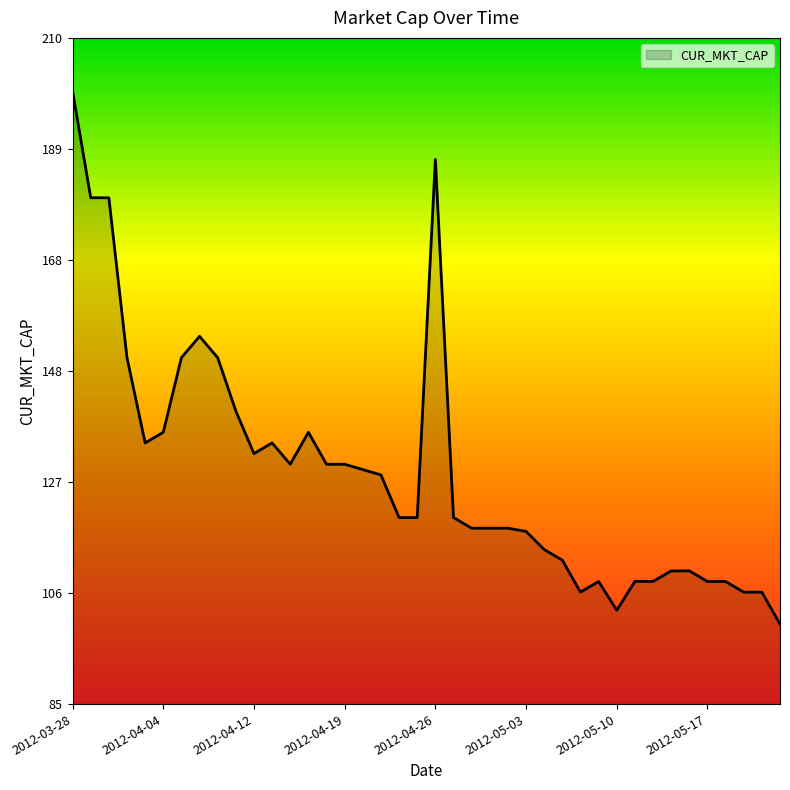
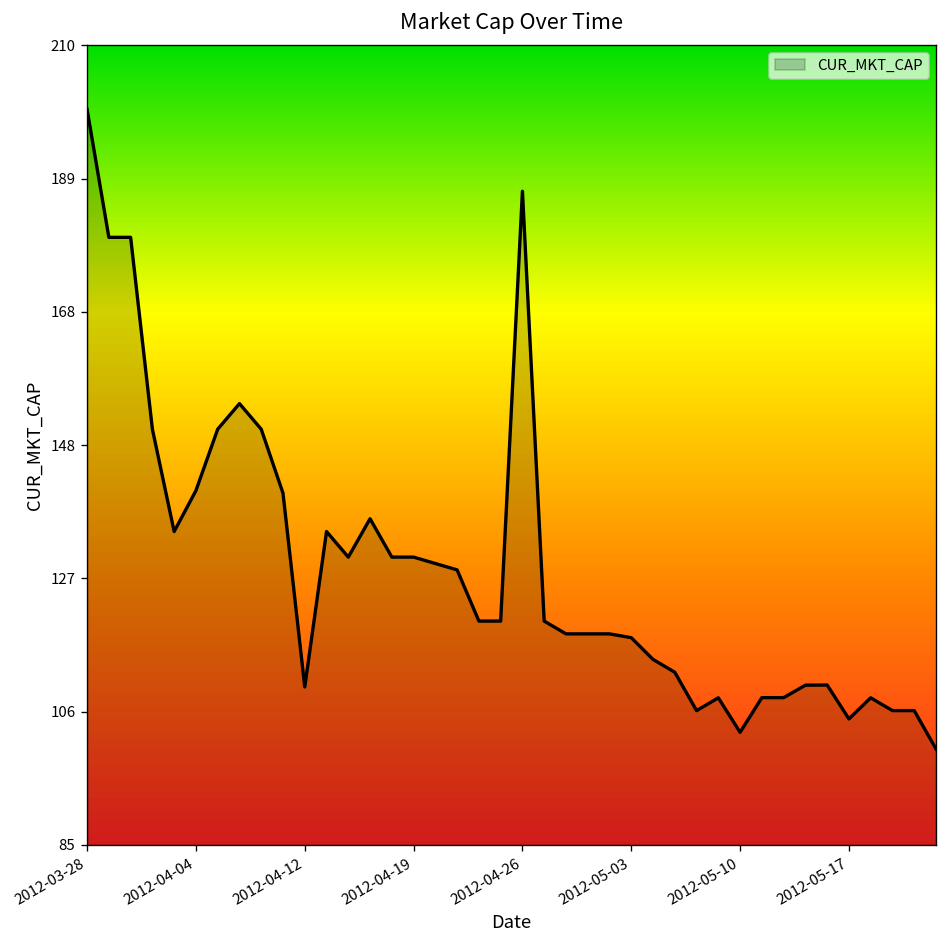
2012-04-04: 136 -> 140
2012-04-12: 132 -> 110
2012-05-17: 108 -> 105
